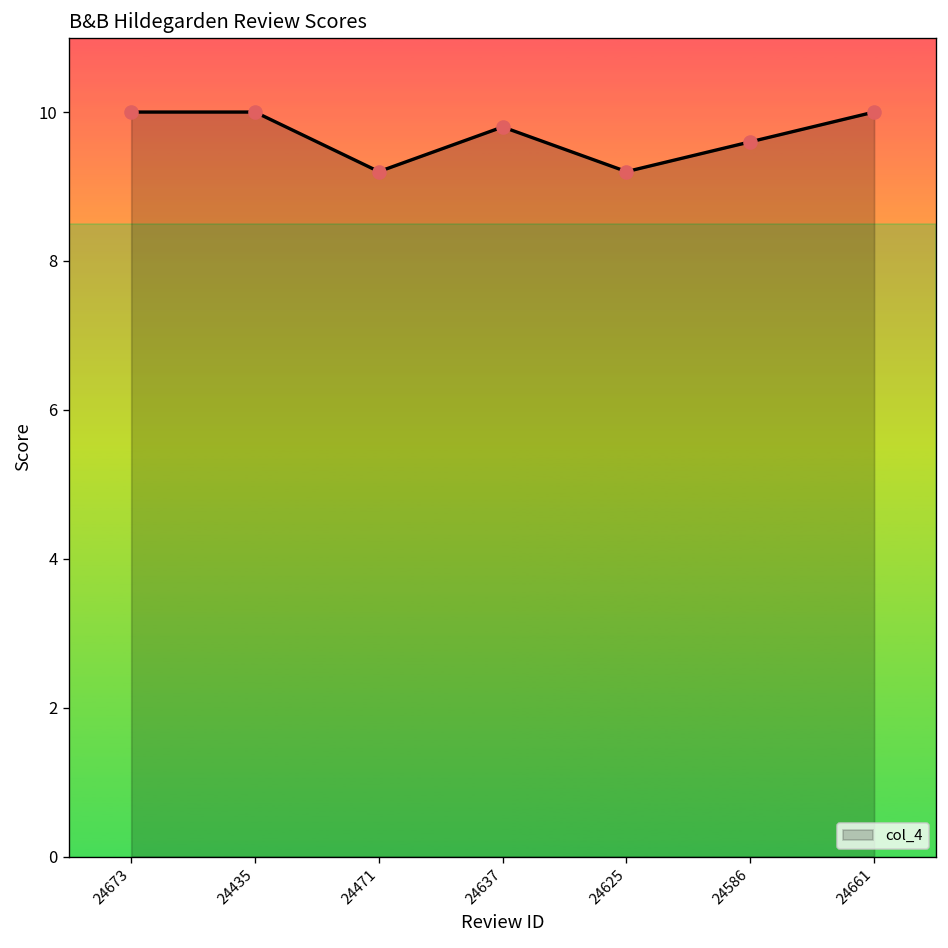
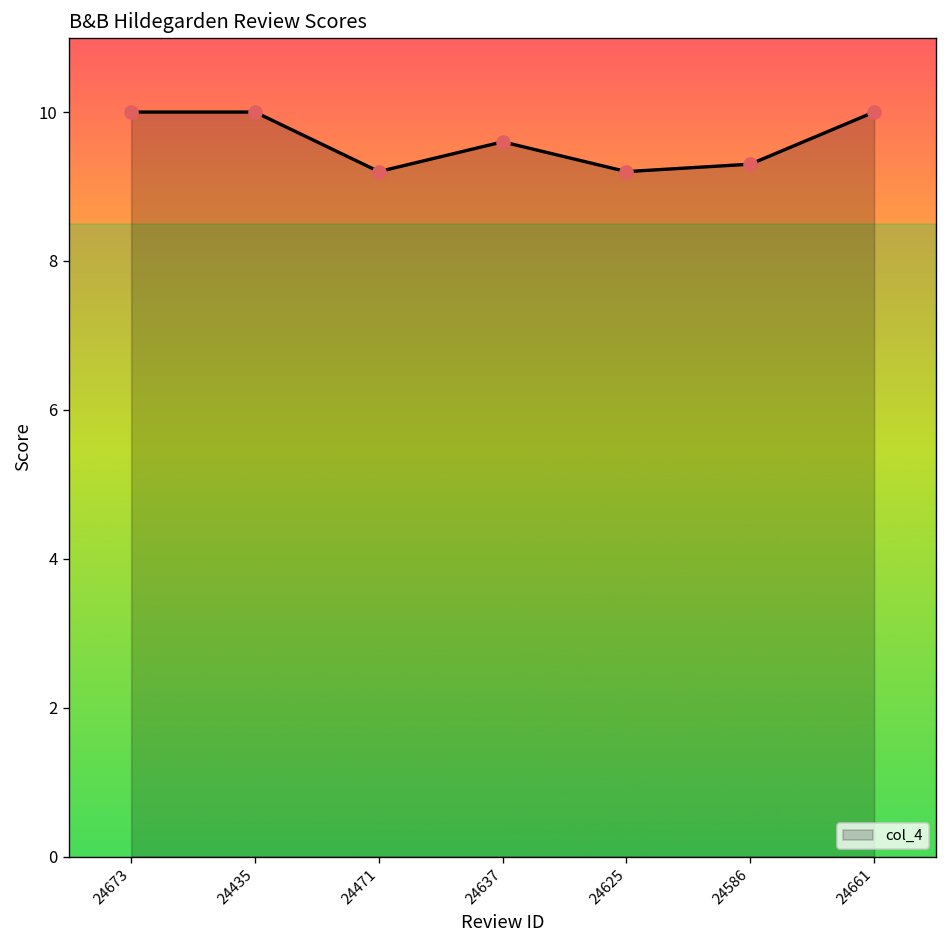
24637: 9.8 -> 9.6
24586: 9.6 -> 9.3
